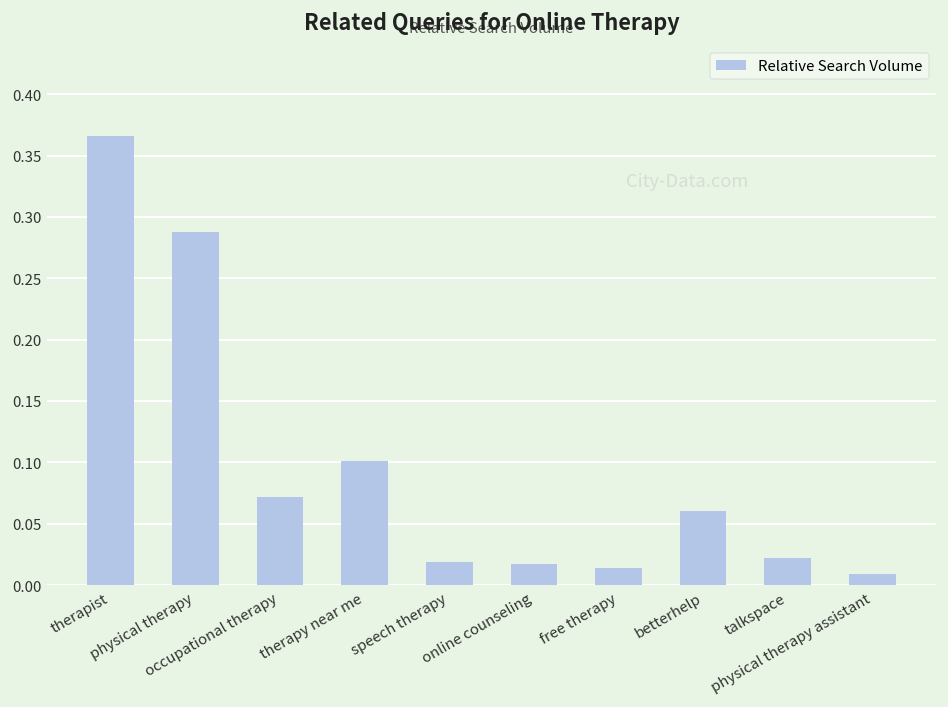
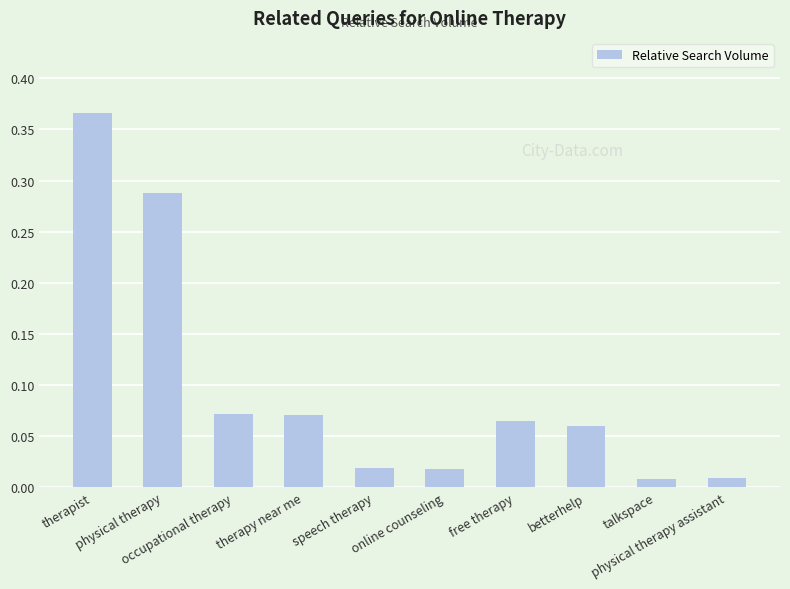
therapy near me: 0.101 -> 0.071
free therapy: 0.014 -> 0.065
talkspace: 0.022 -> 0.008
